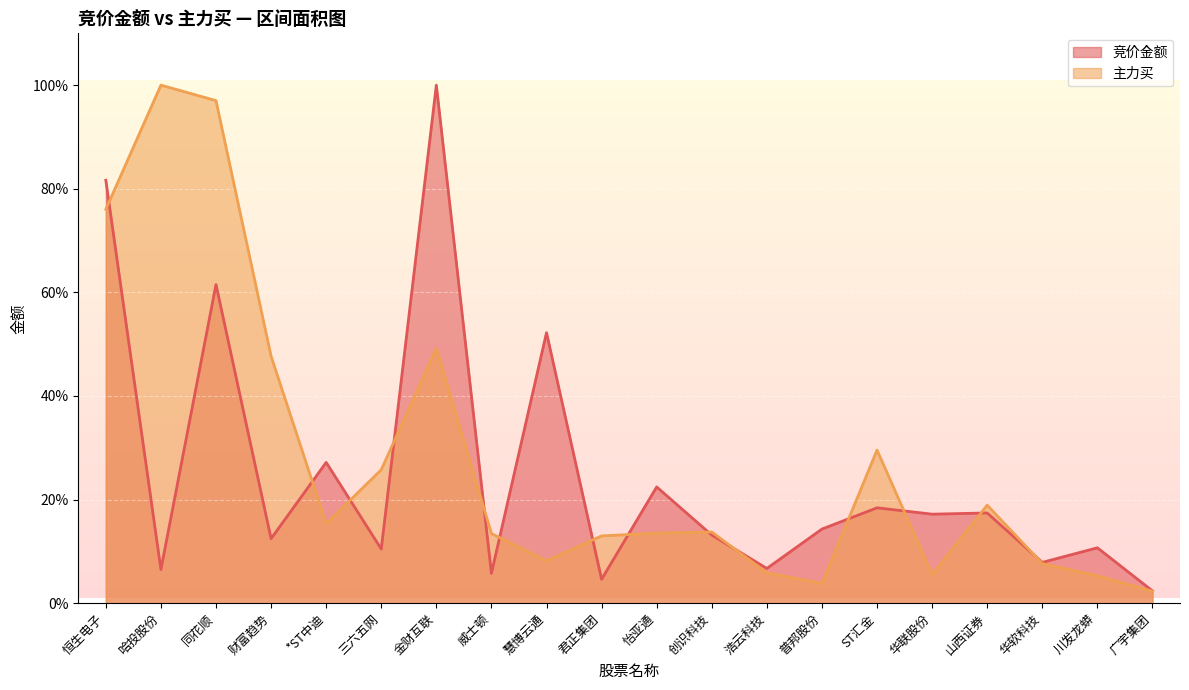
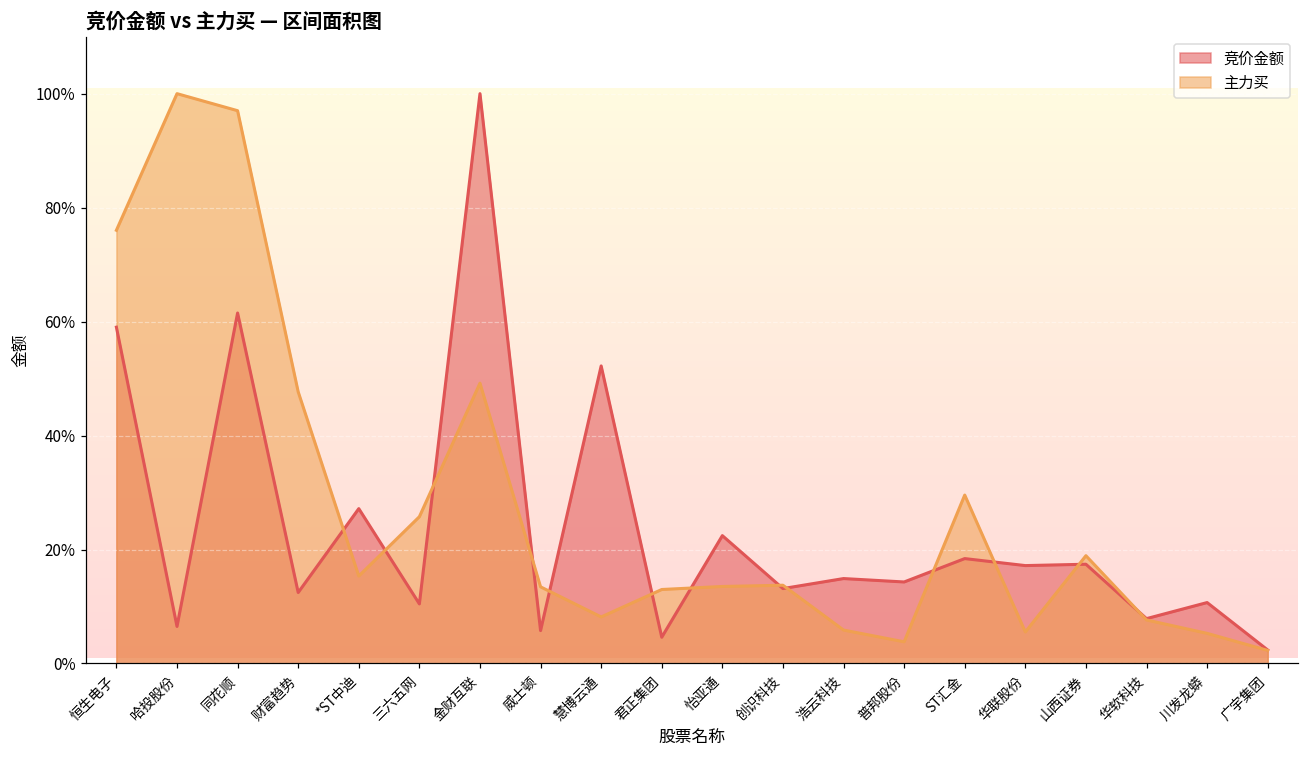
竞价金额, 恒生电子: 82% -> 59%
竞价金额, 浩云科技: 7% -> 15%
